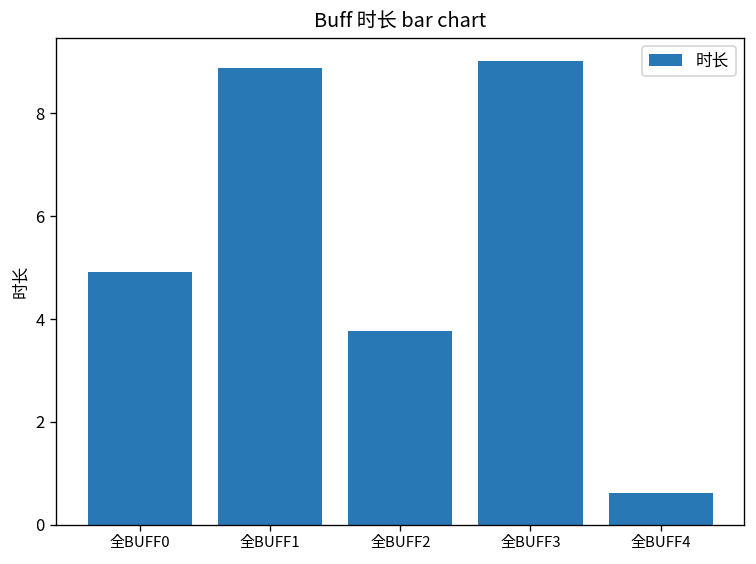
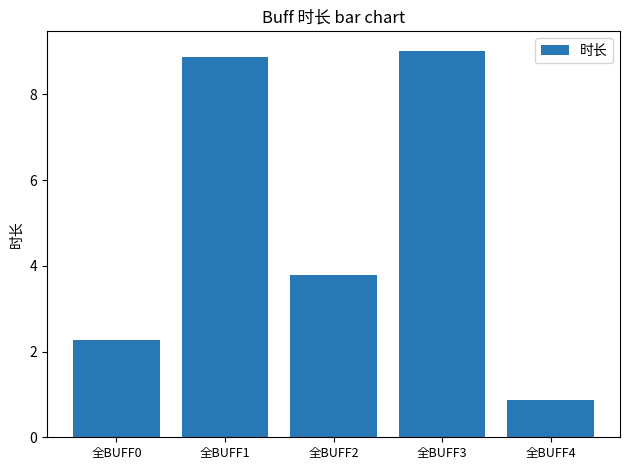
全BUFF0: 4.9 -> 2.3
全BUFF4: 0.6 -> 0.9
